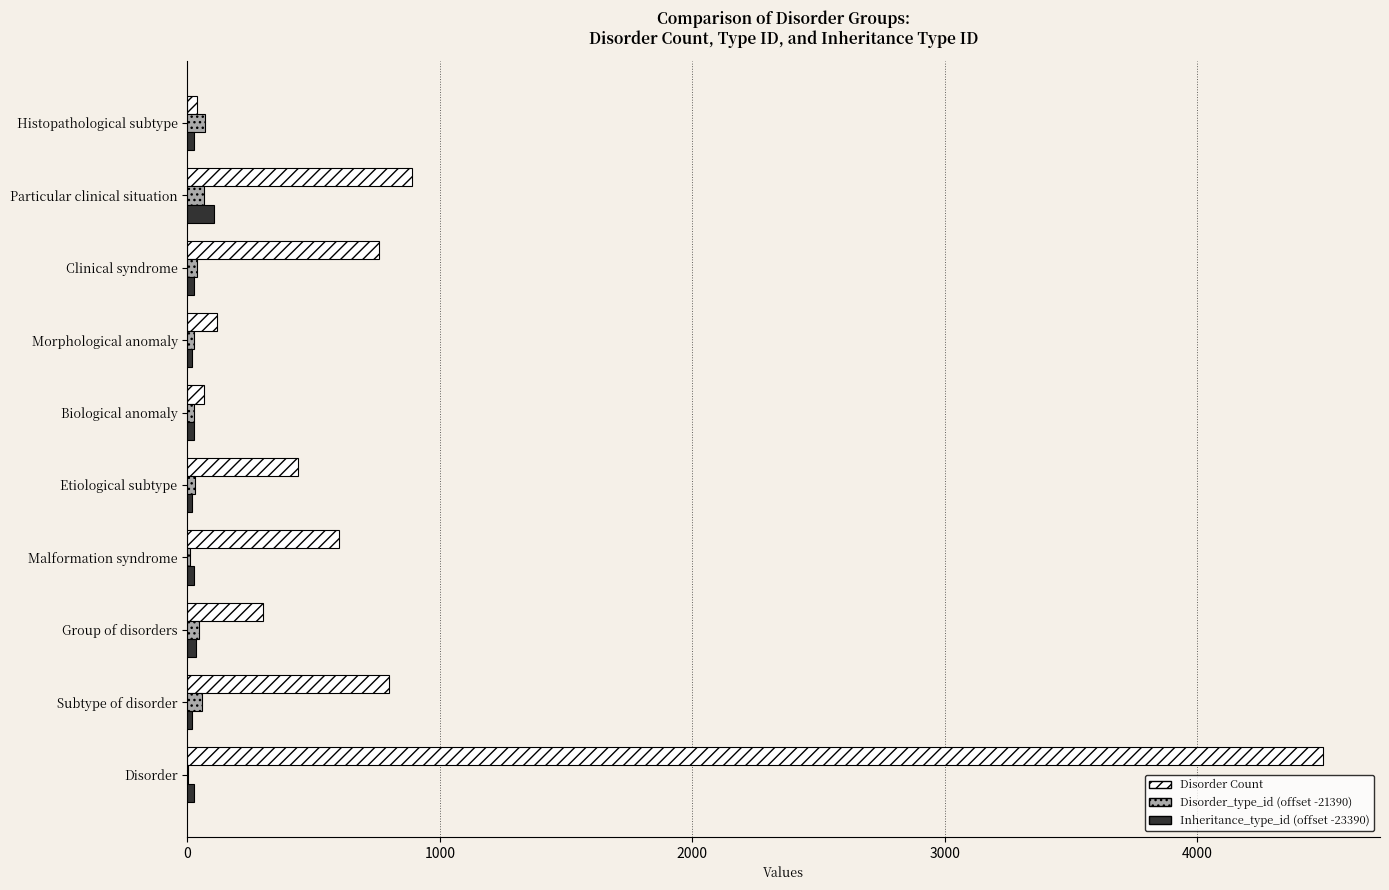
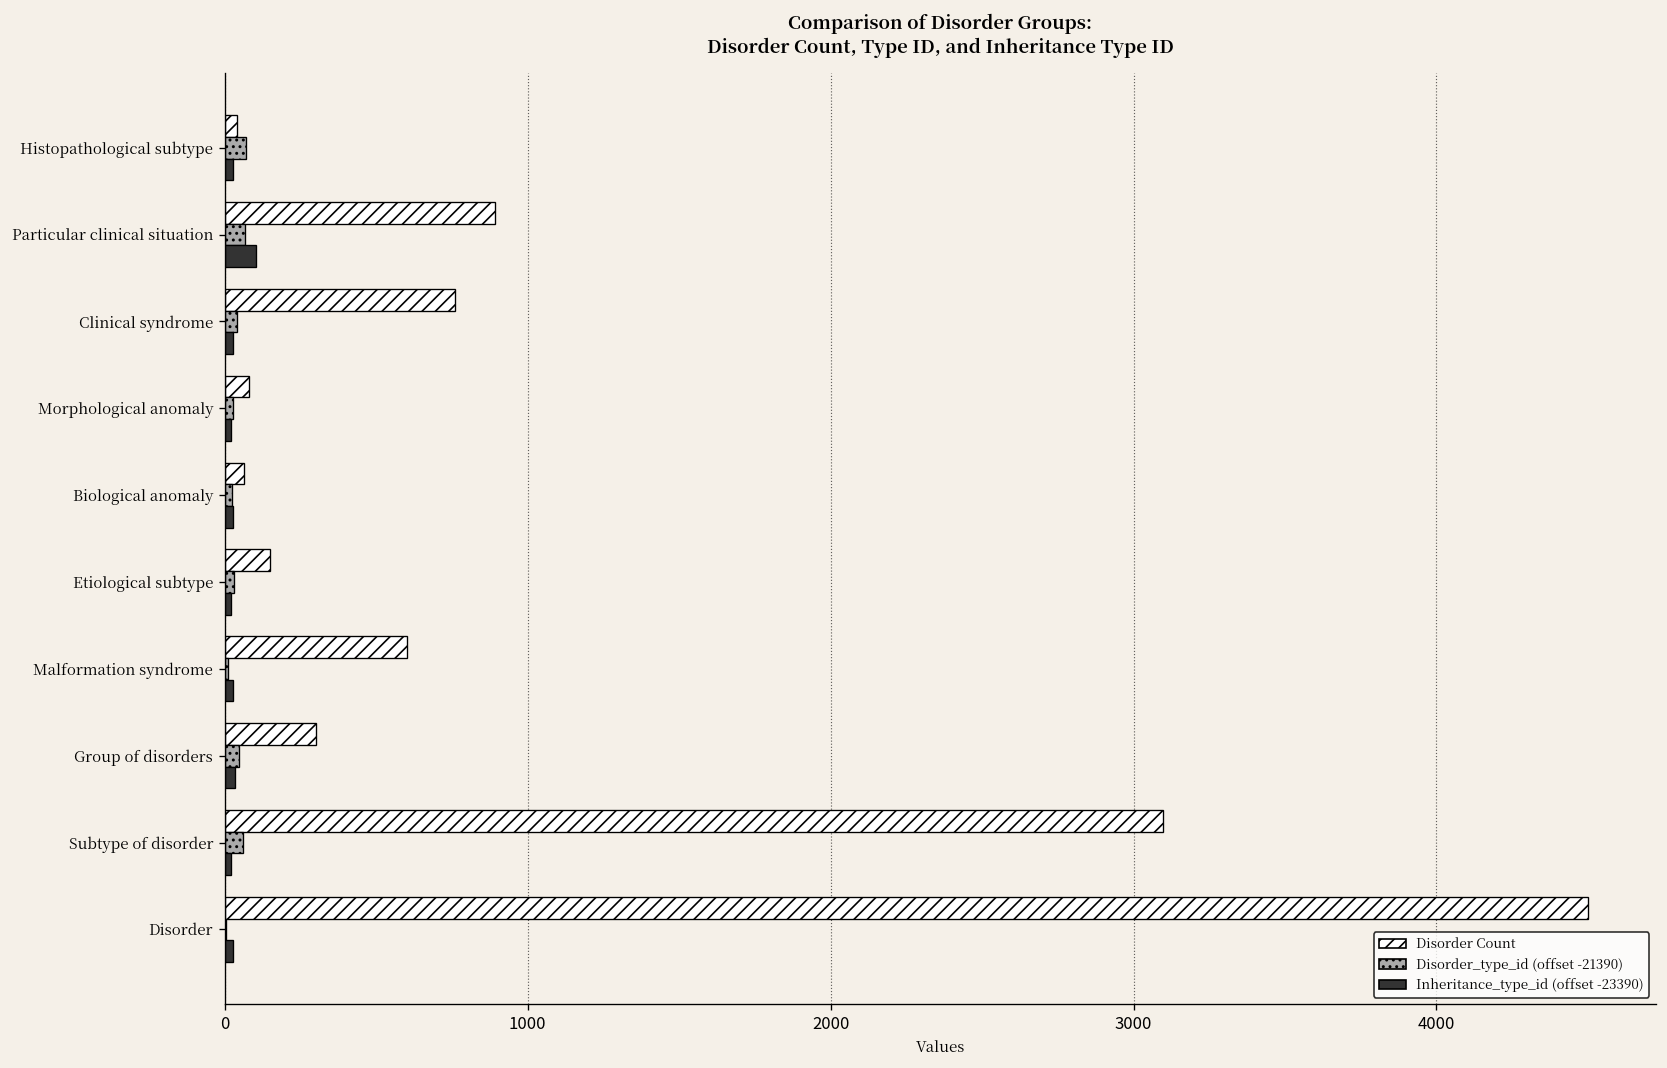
Disorder Count, Morphological anomaly: 120 -> 80
Disorder Count, Etiological subtype: 440 -> 150
Disorder Count, Subtype of disorder: 800 -> 3100
